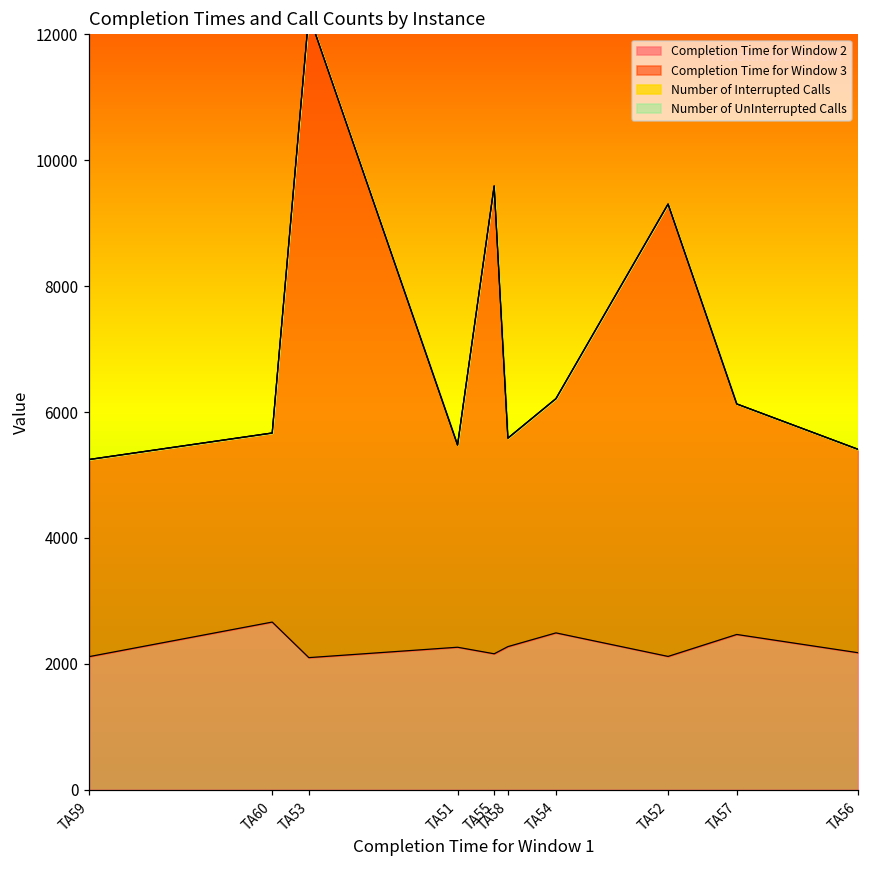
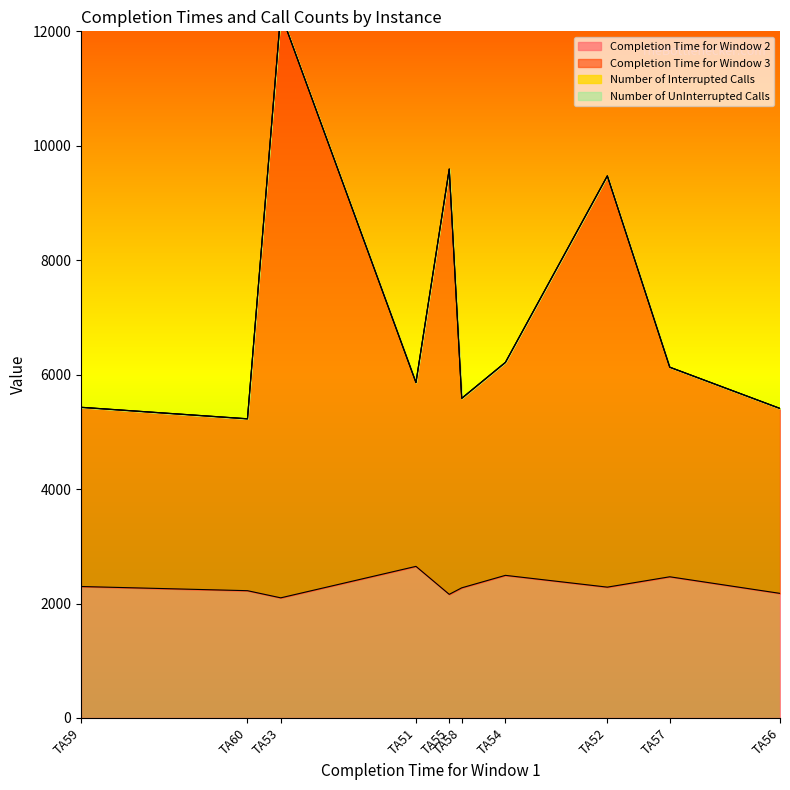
Completion Time for Window 2, TA59: 2100 -> 2300
Completion Time for Window 2, TA60: 2700 -> 2200
Completion Time for Window 2, TA51: 2300 -> 2600
Completion Time for Window 2, TA52: 2100 -> 2300
